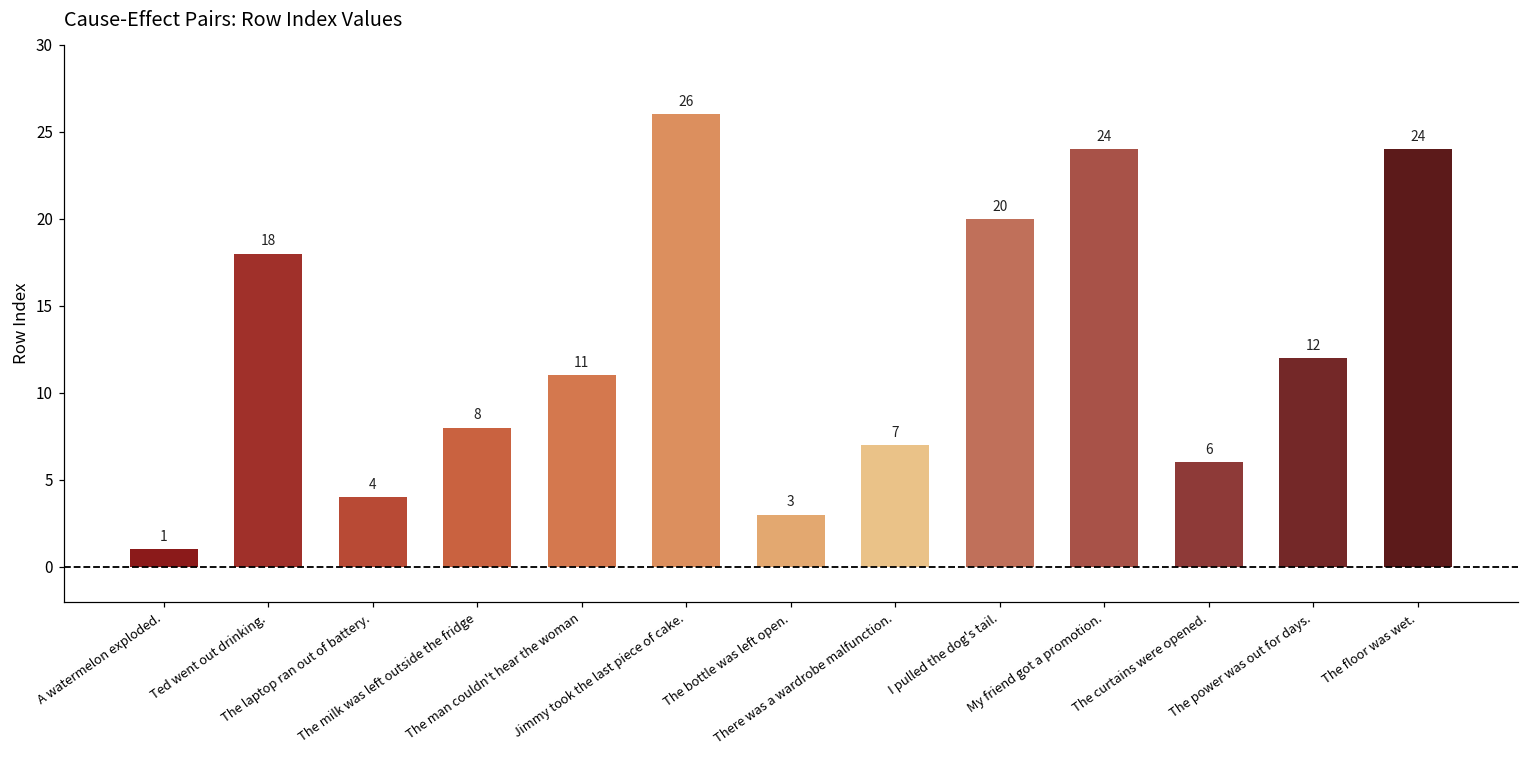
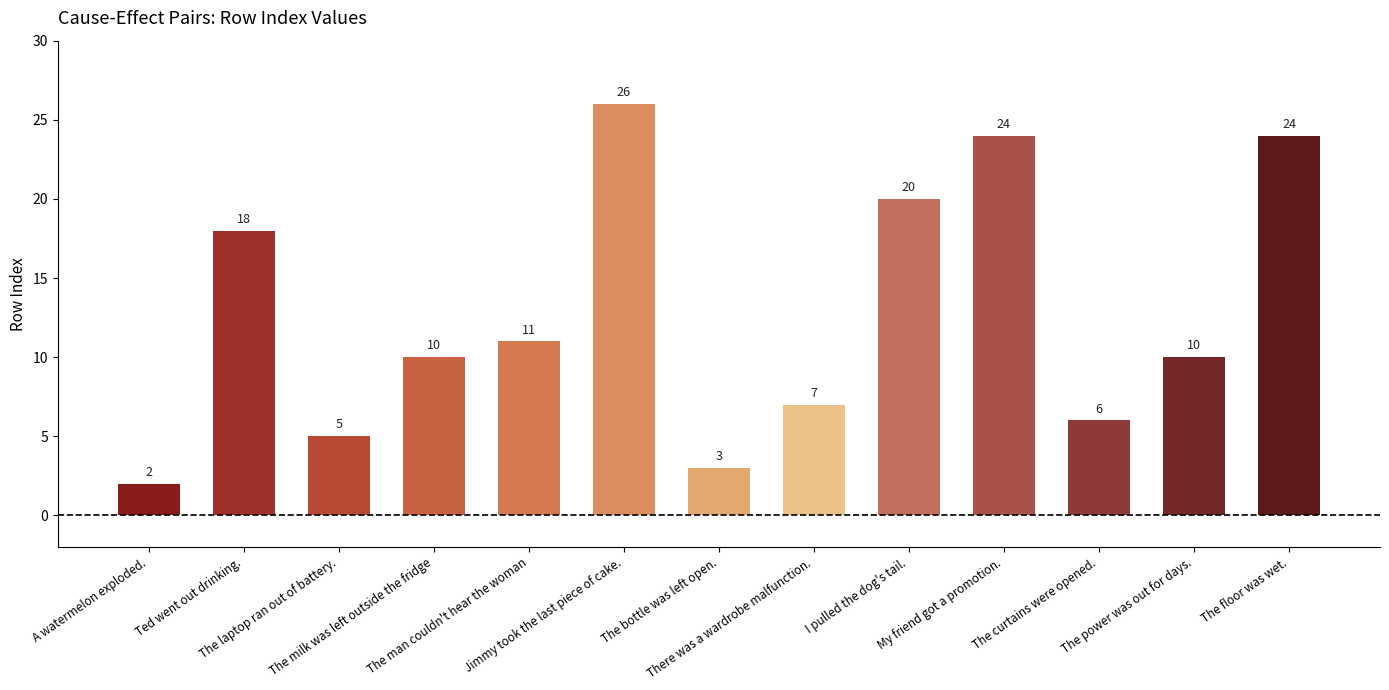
A watermelon exploded.: 1 -> 2
The laptop ran out of battery.: 4 -> 5
The milk was left outside the fridge: 8 -> 10
The power was out for days.: 12 -> 10
